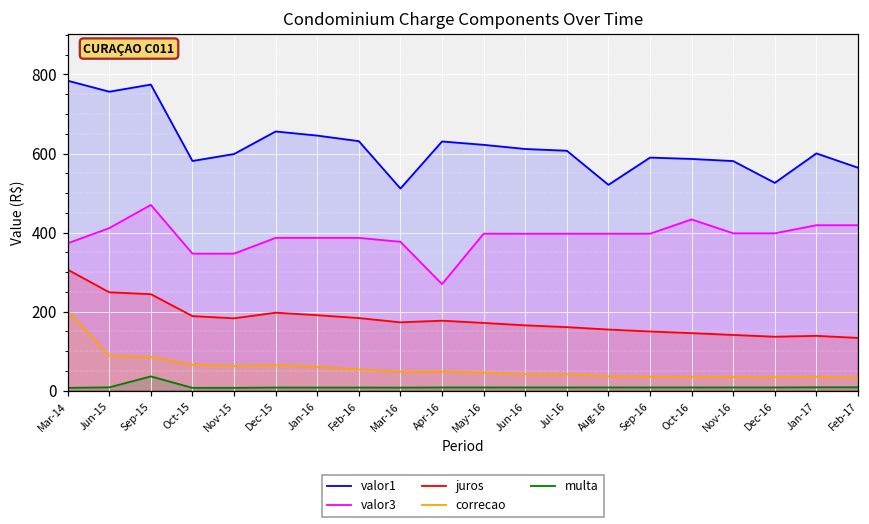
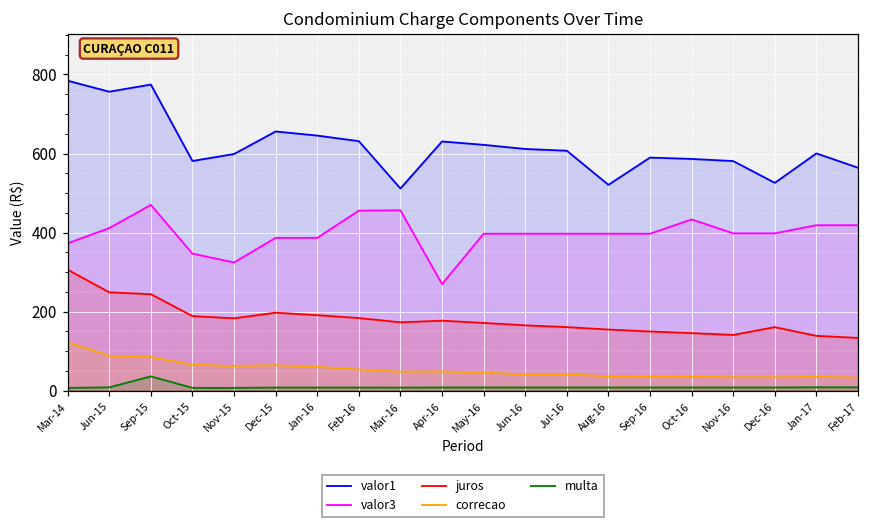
correcao, Mar-14: 200 -> 120
valor3, Nov-15: 350 -> 320
valor3, Feb-16: 390 -> 460
valor3, Mar-16: 380 -> 460
juros, Dec-16: 140 -> 160
